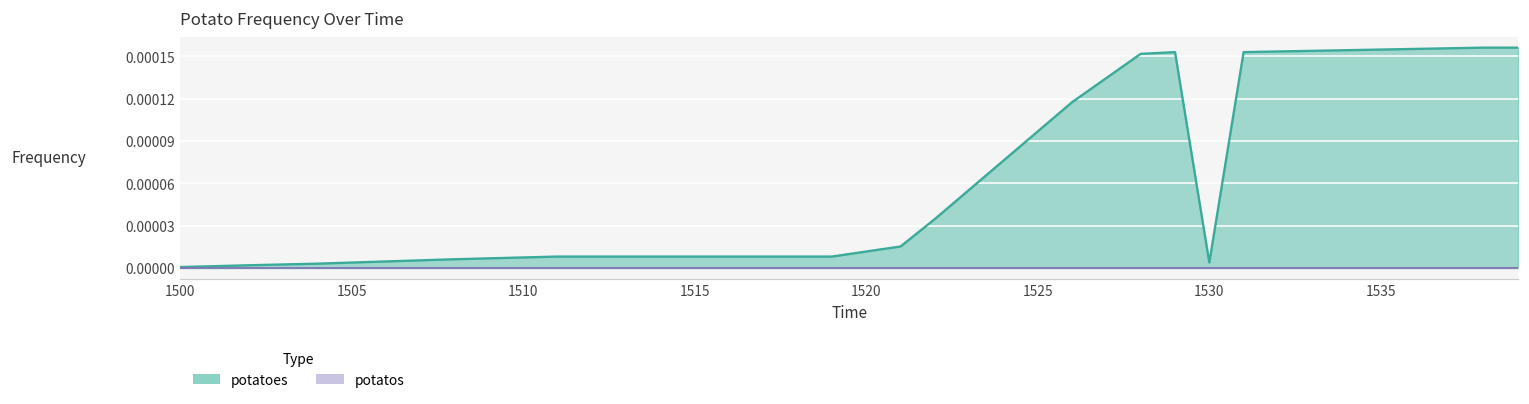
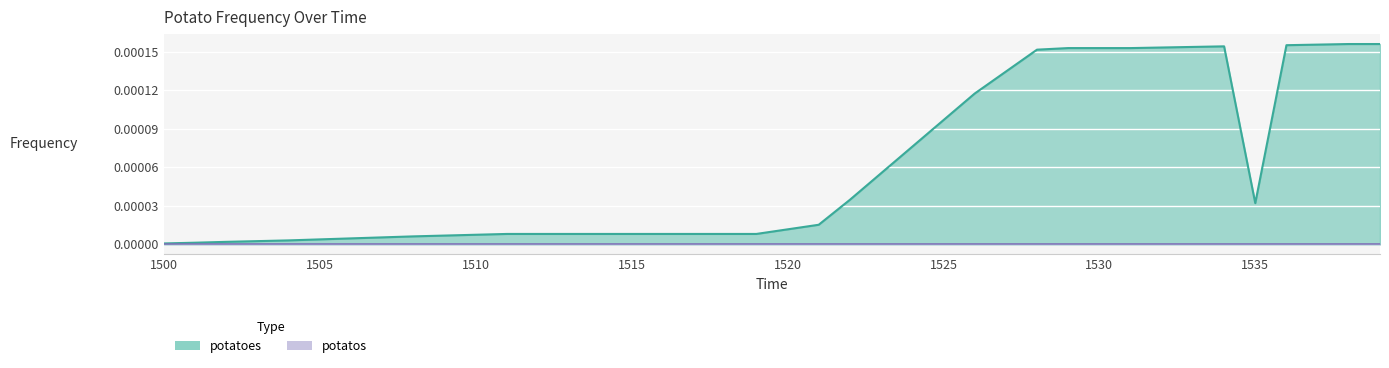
potatoes, 1530: 0.000004 -> 0.000153
potatoes, 1535: 0.000155 -> 0.000032
